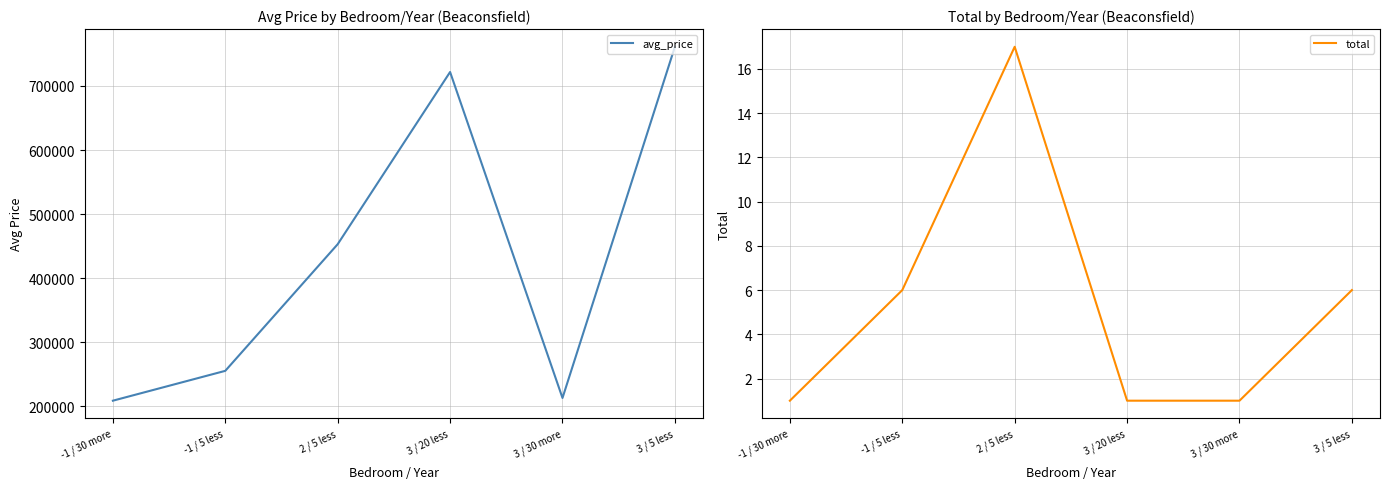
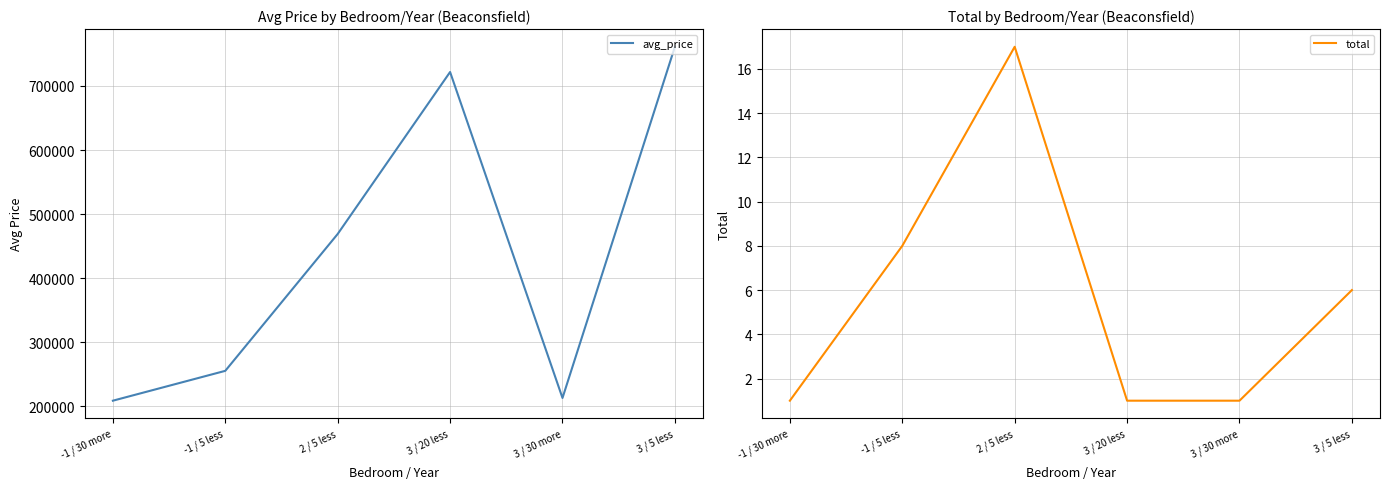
Avg Price by Bedroom/Year (Beaconsfield), 2 / 5 less: 450000 -> 470000
Total by Bedroom/Year (Beaconsfield), -1 / 5 less: 6 -> 8
